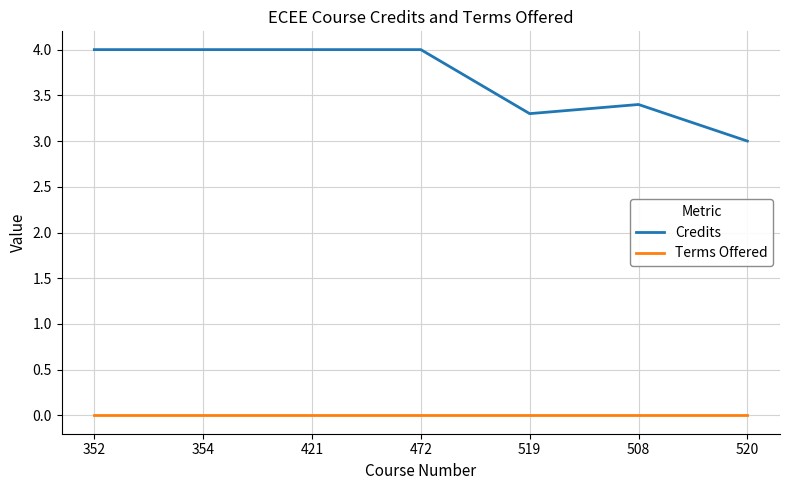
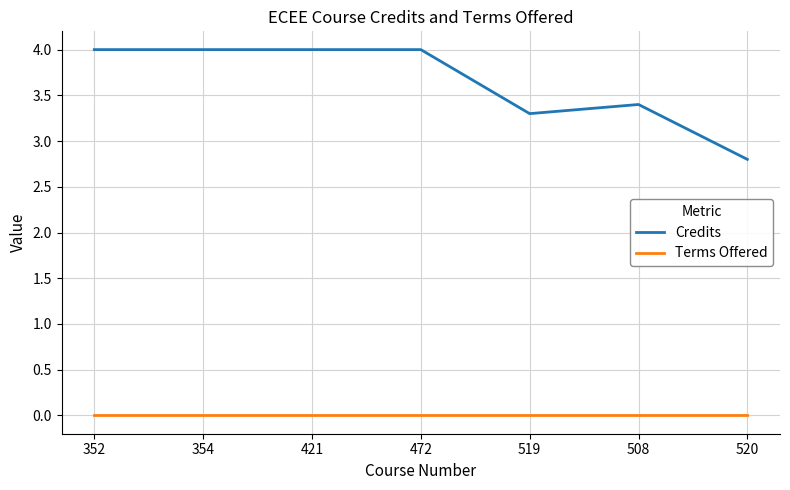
Credits, 520: 3.0 -> 2.8
